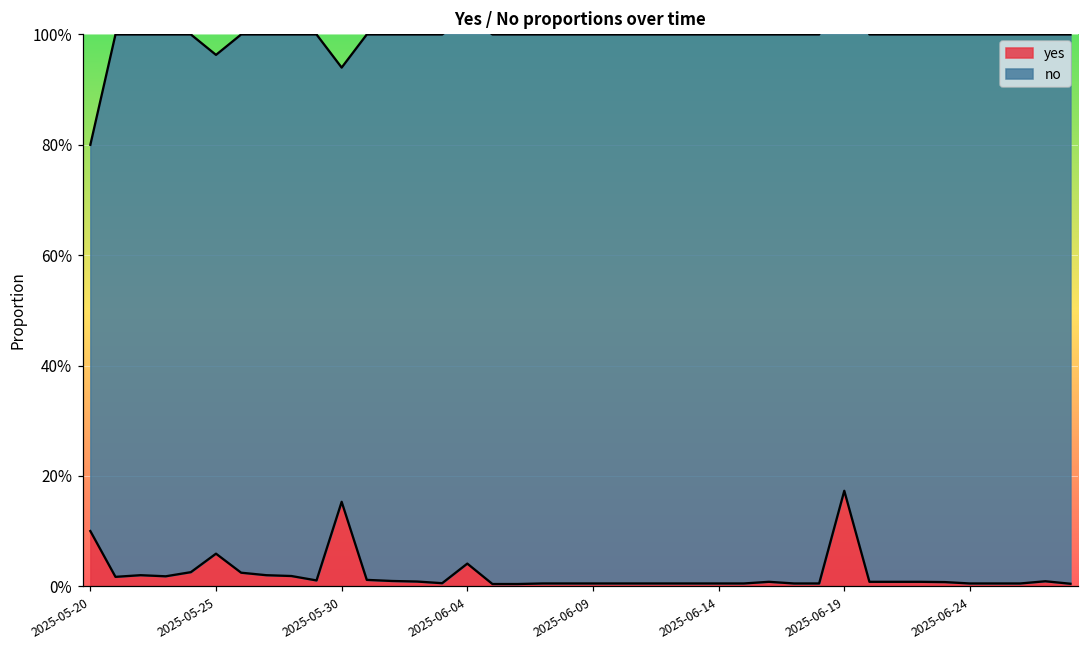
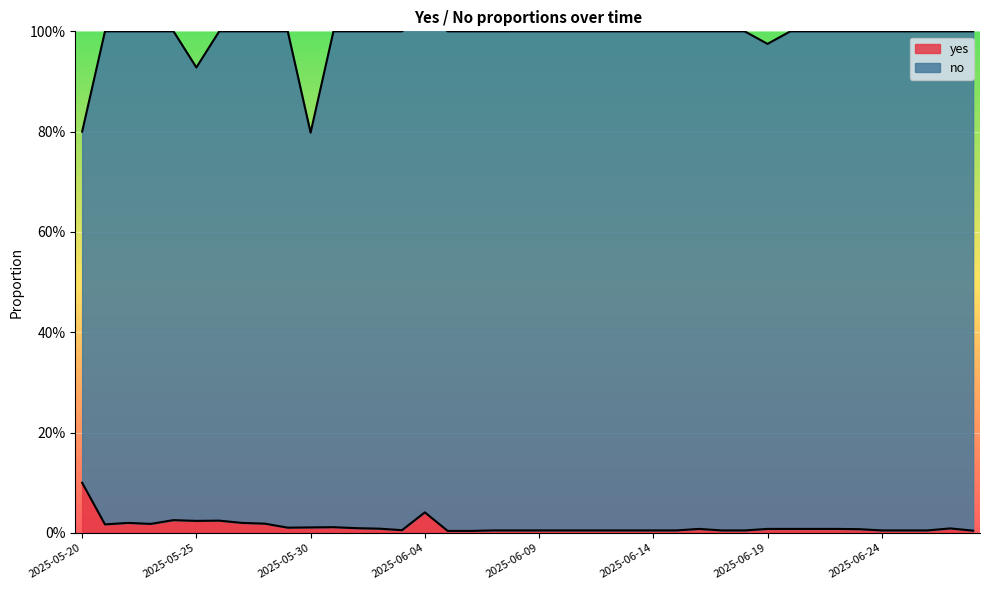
yes, 2025-05-25: 6% -> 2%
yes, 2025-05-30: 15% -> 1%
yes, 2025-06-19: 17% -> 1%
